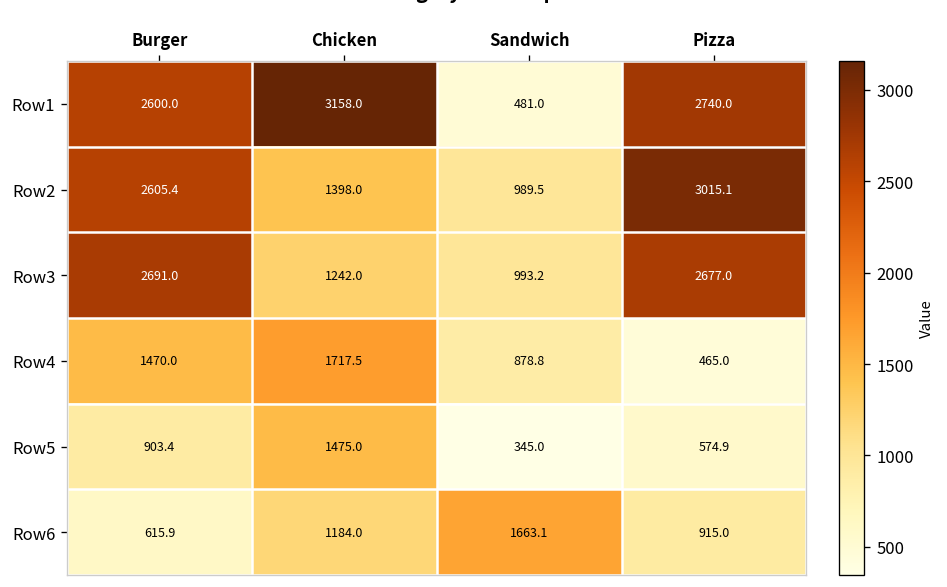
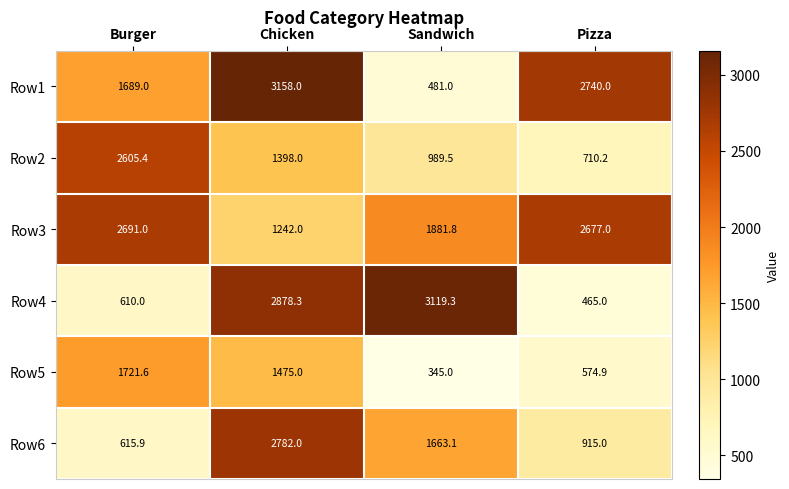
Row1, Burger: 2600.0 -> 1689.0
Row2, Pizza: 3015.1 -> 710.2
Row3, Sandwich: 993.2 -> 1881.8
Row4, Burger: 1470.0 -> 610.0
Row4, Chicken: 1717.5 -> 2878.3
Row4, Sandwich: 878.8 -> 3119.3
Row5, Burger: 903.4 -> 1721.6
Row6, Chicken: 1184.0 -> 2782.0
